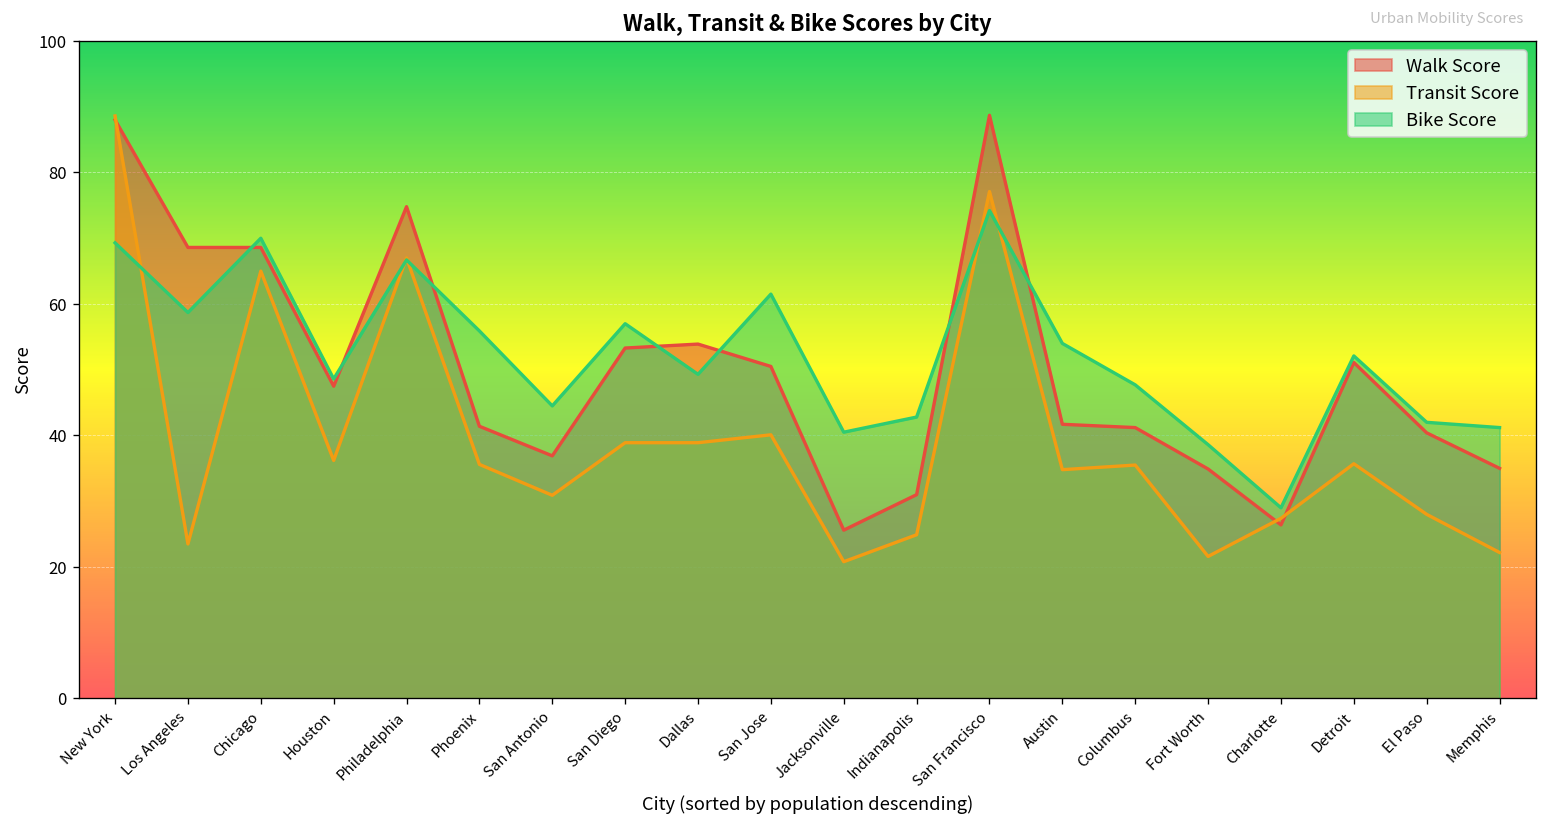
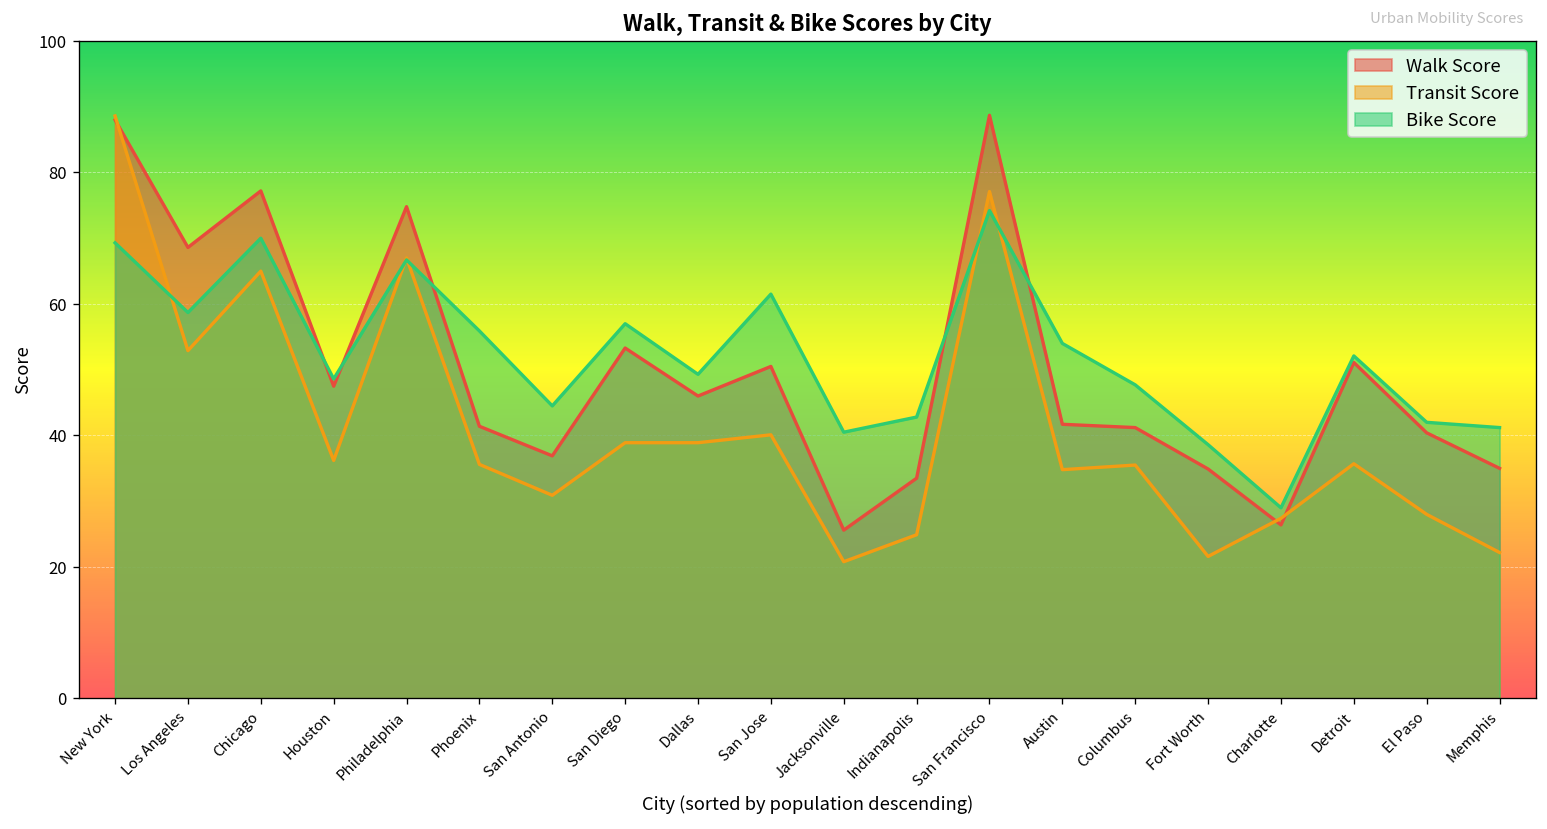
Transit Score, Los Angeles: 24 -> 53
Walk Score, Chicago: 69 -> 77
Walk Score, Dallas: 54 -> 46
Walk Score, Indianapolis: 31 -> 34
